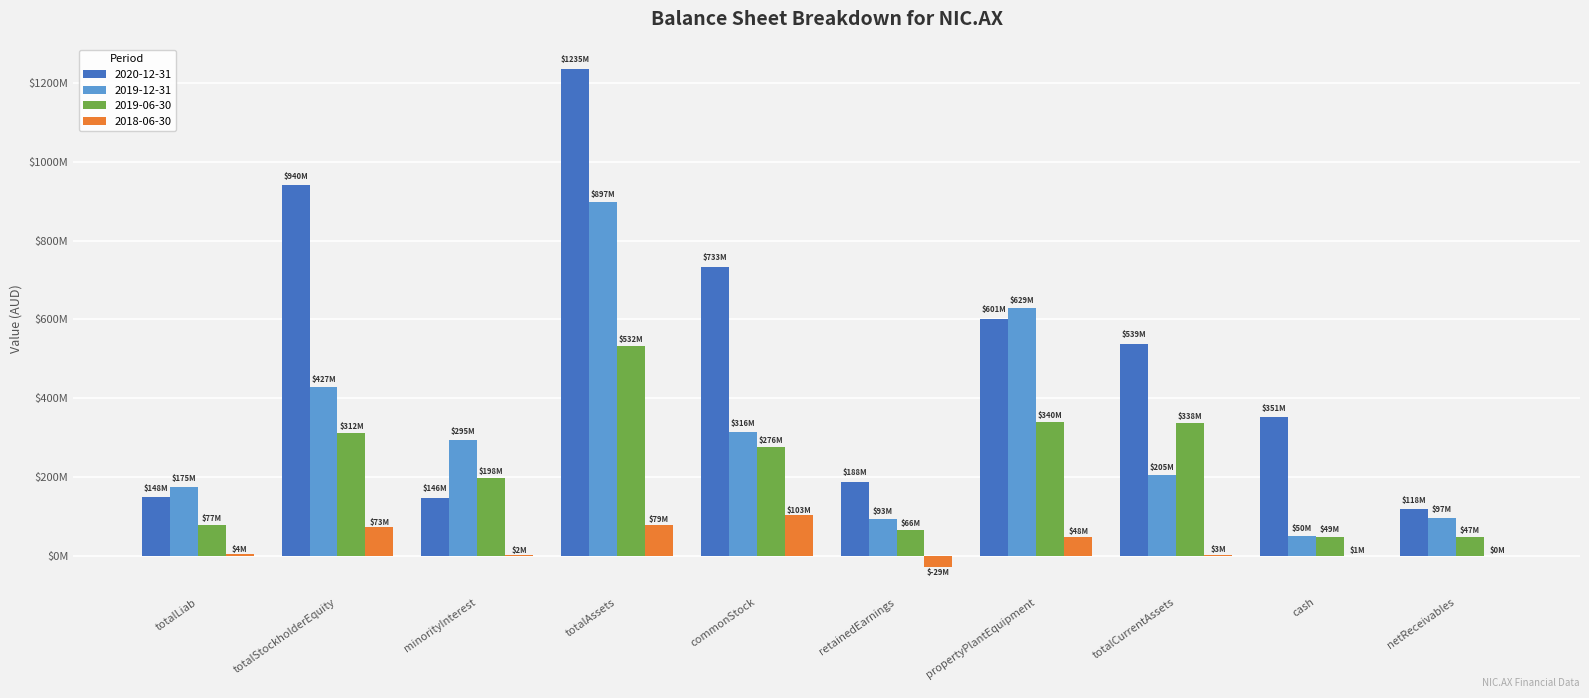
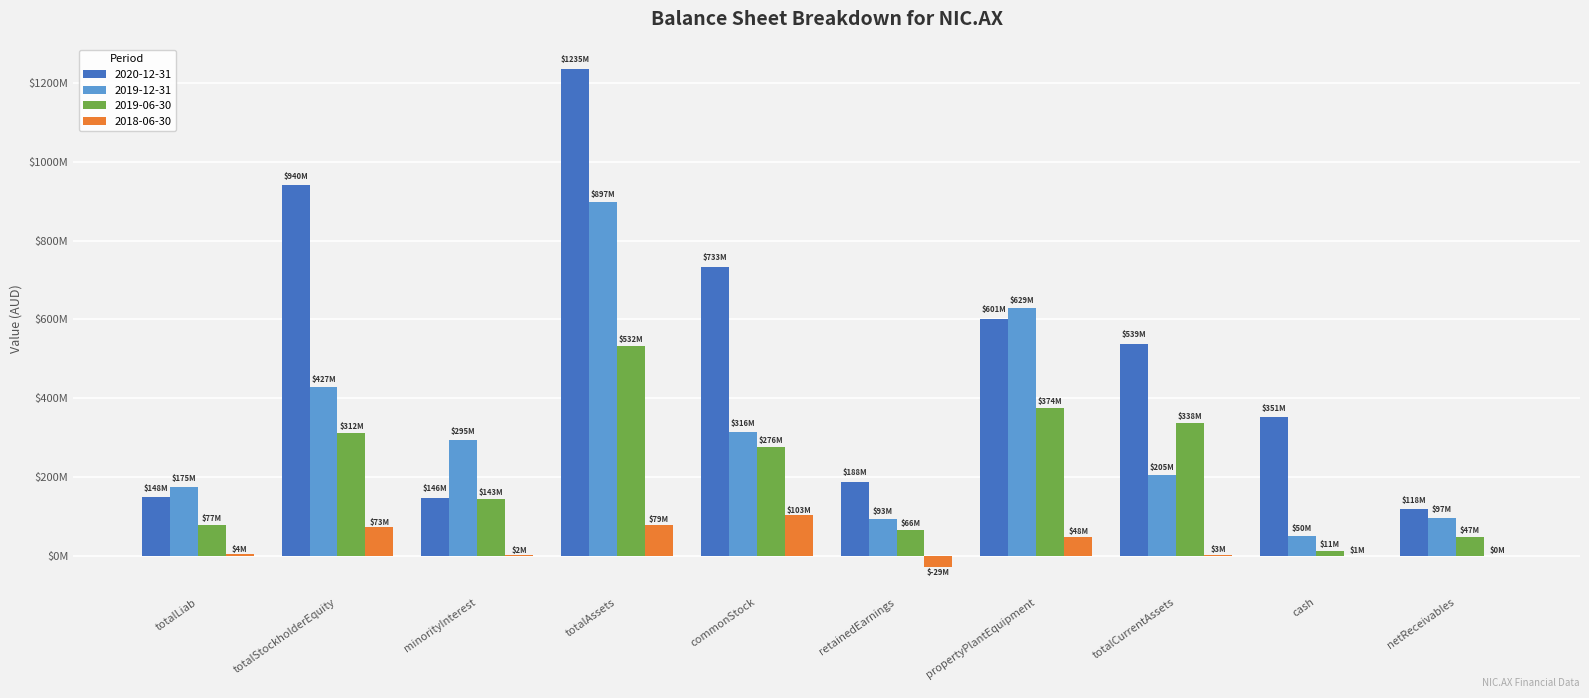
2019-06-30, minorityInterest: $198M -> $143M
2019-06-30, propertyPlantEquipment: $340M -> $374M
2019-06-30, cash: $49M -> $11M
